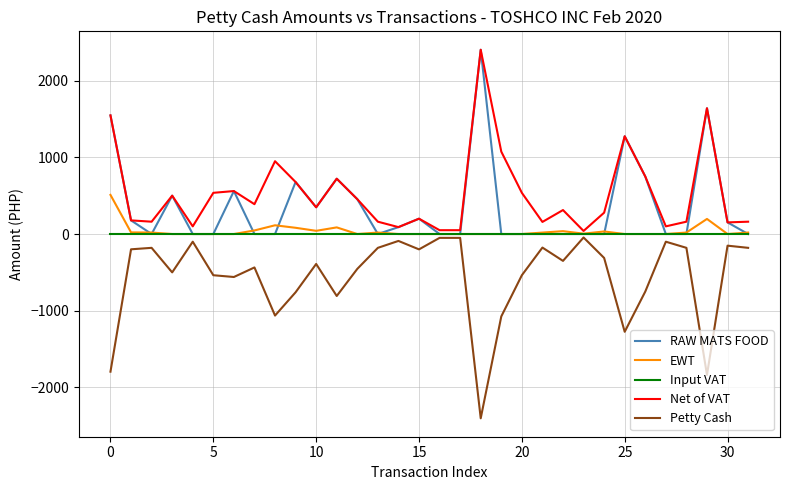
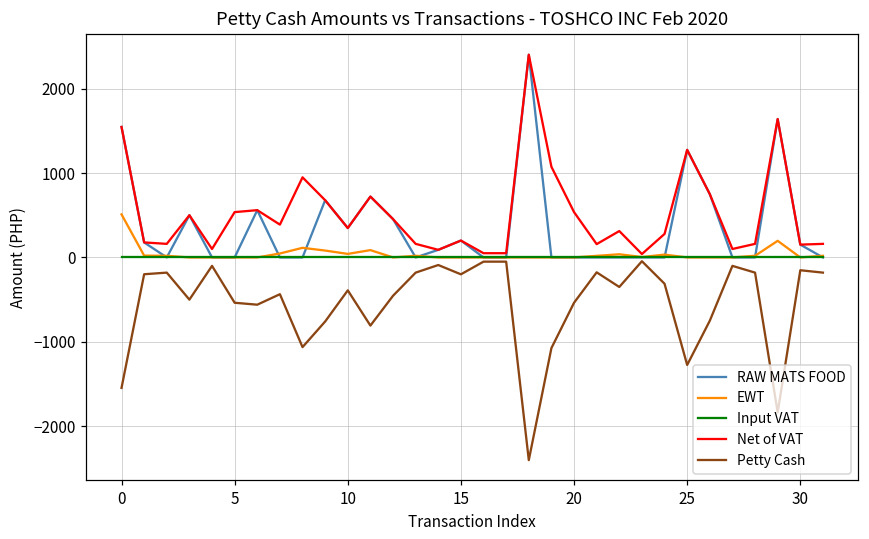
Petty Cash, 0: -1800 -> -1500
